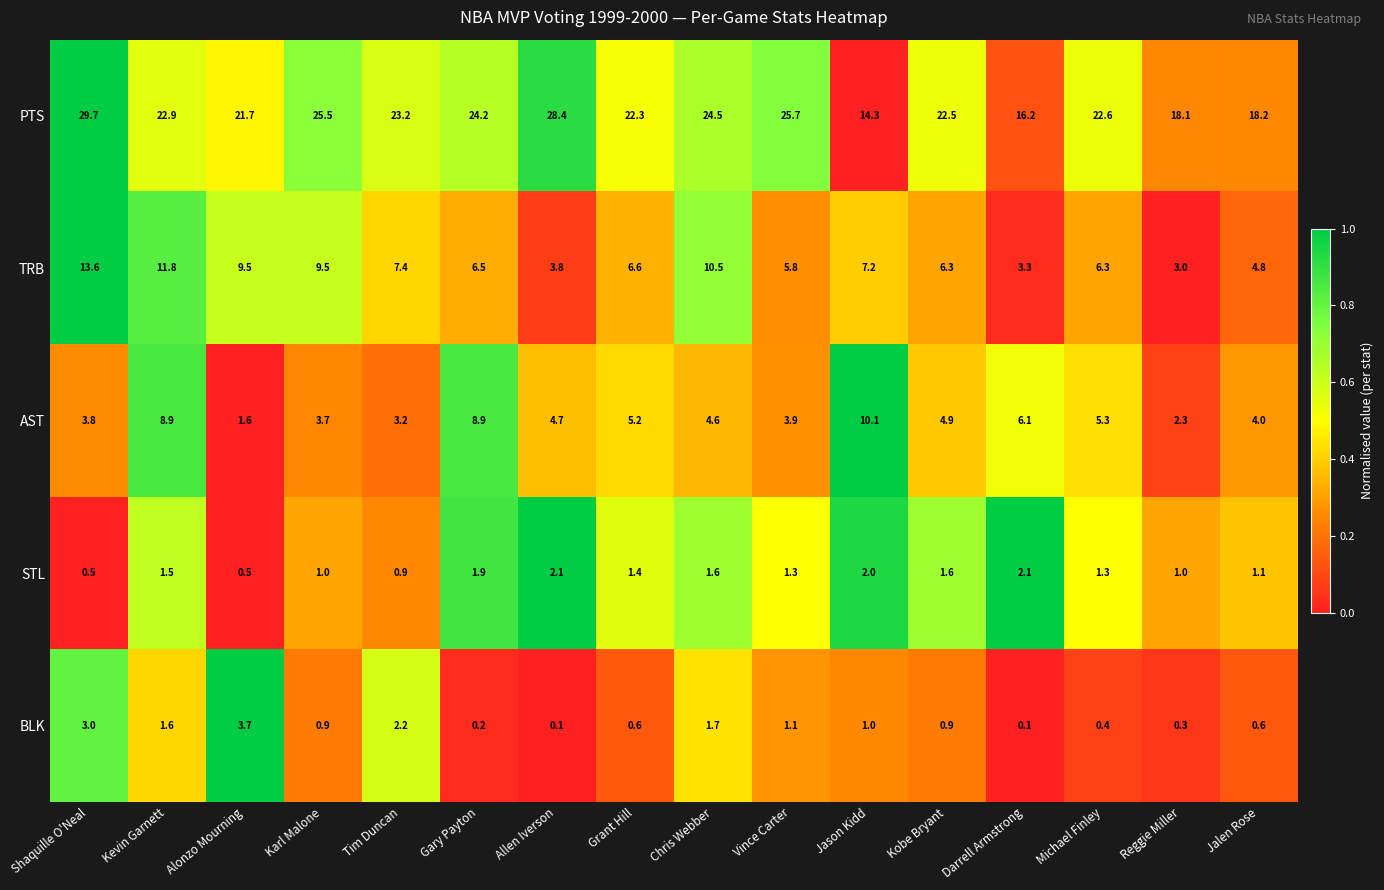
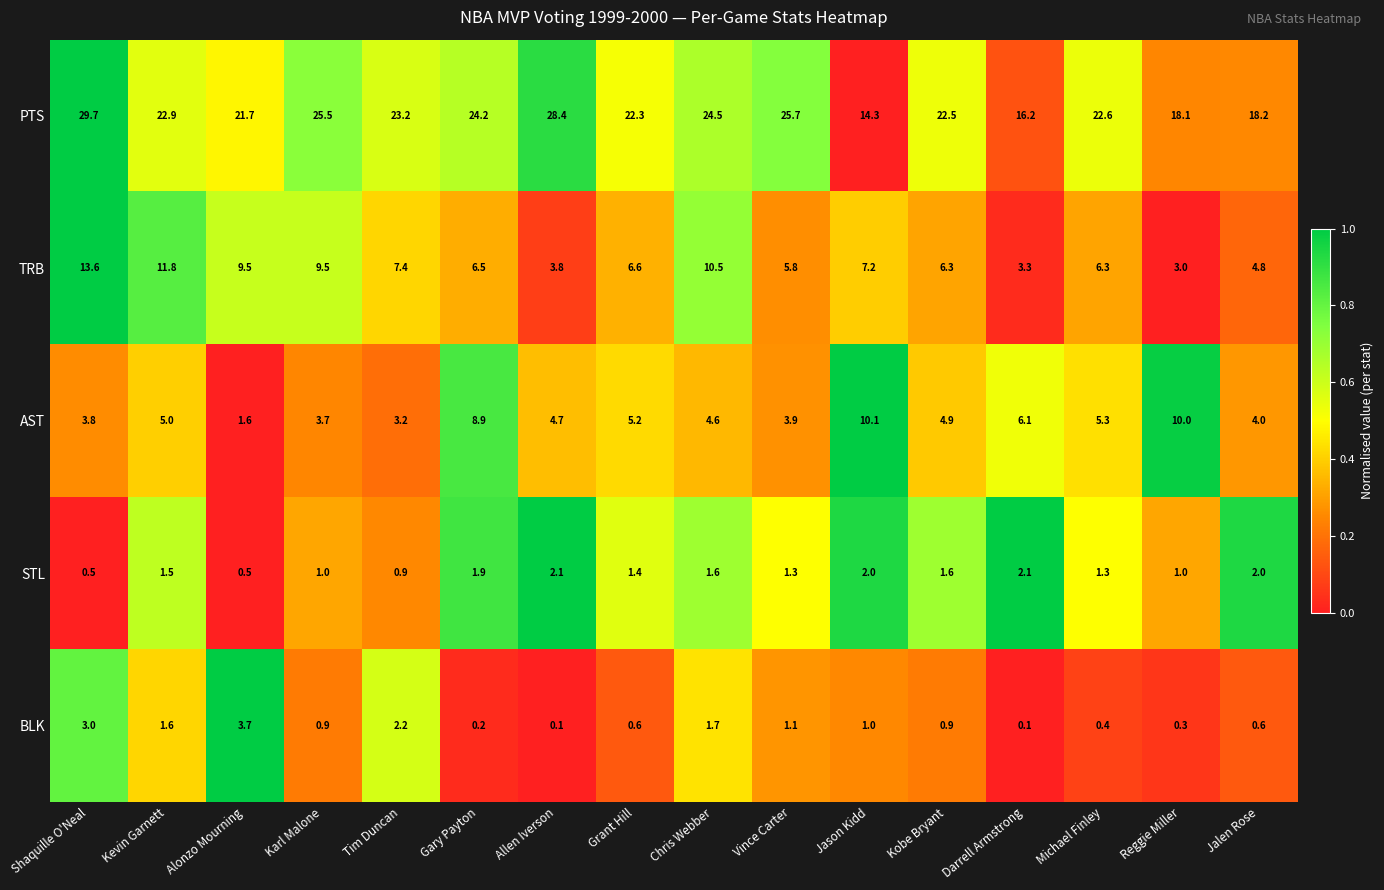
AST, Kevin Garnett: 8.9 -> 5.0
AST, Reggie Miller: 2.3 -> 10.0
STL, Jalen Rose: 1.1 -> 2.0
